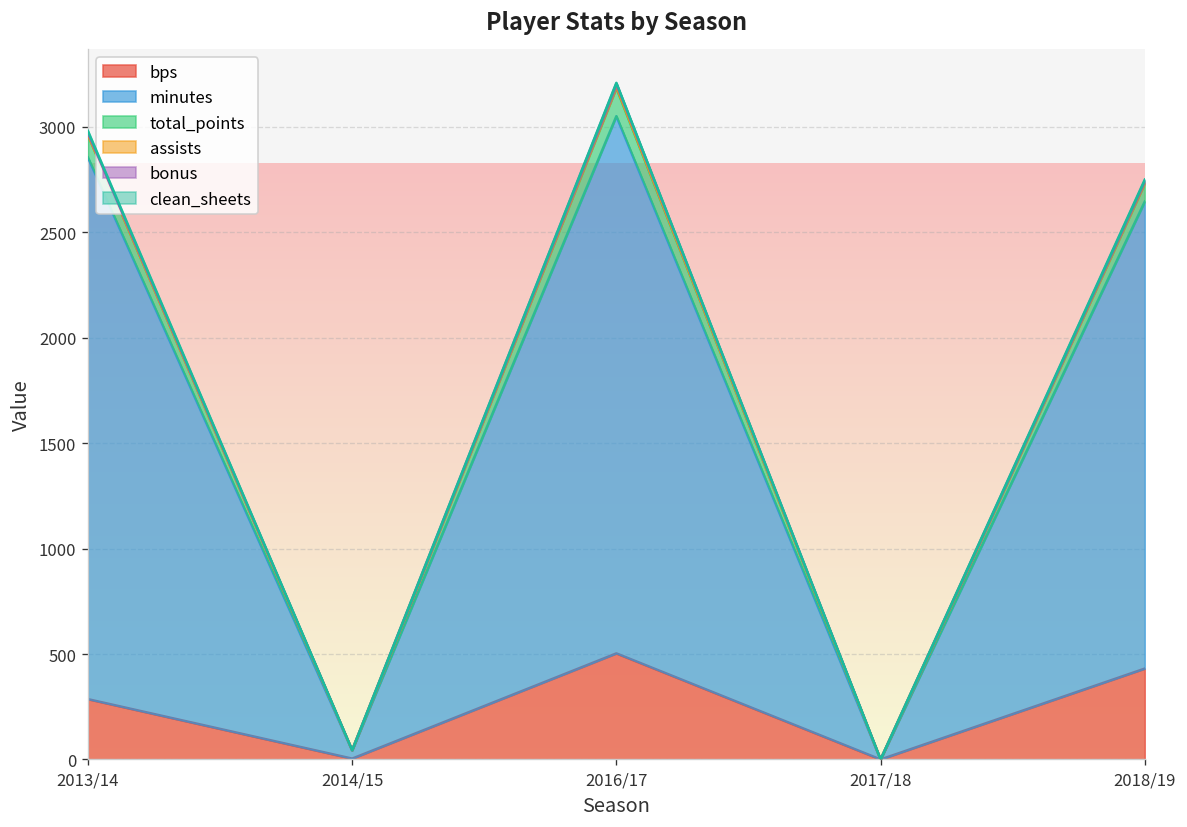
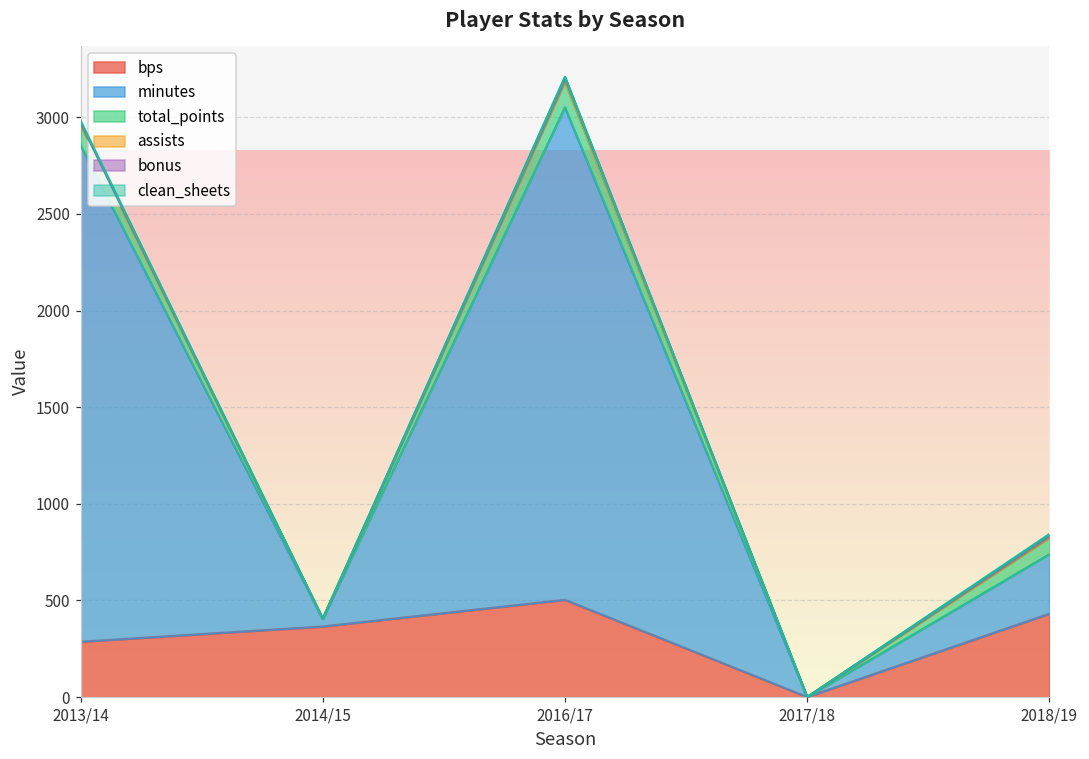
bps, 2014/15: 0 -> 370
minutes, 2018/19: 2220 -> 310
